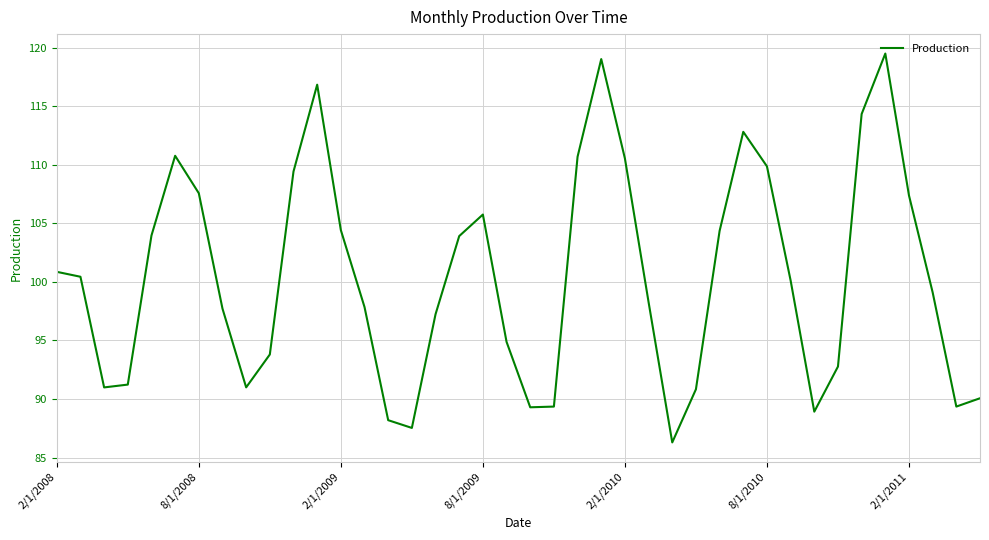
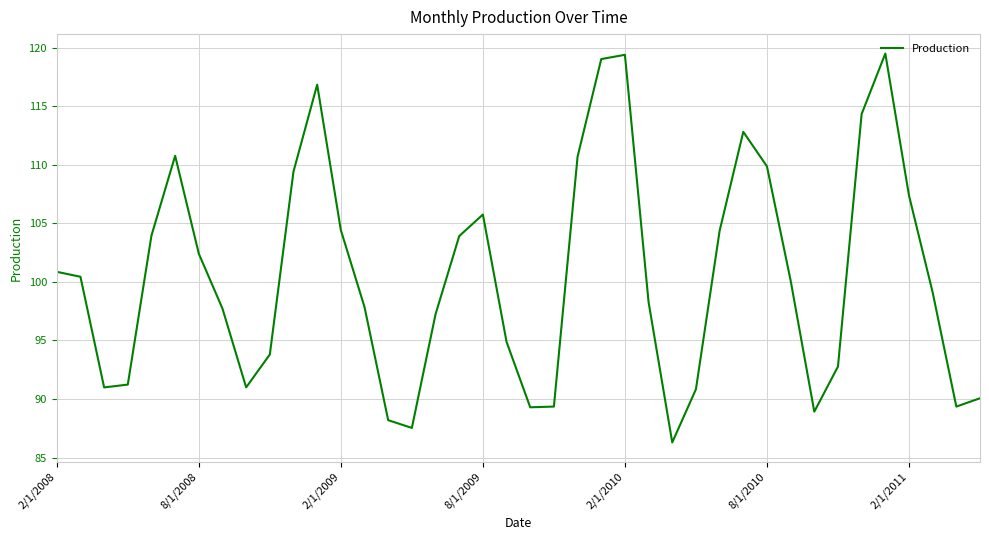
8/1/2008: 107.6 -> 102.4
2/1/2010: 110.5 -> 119.4
